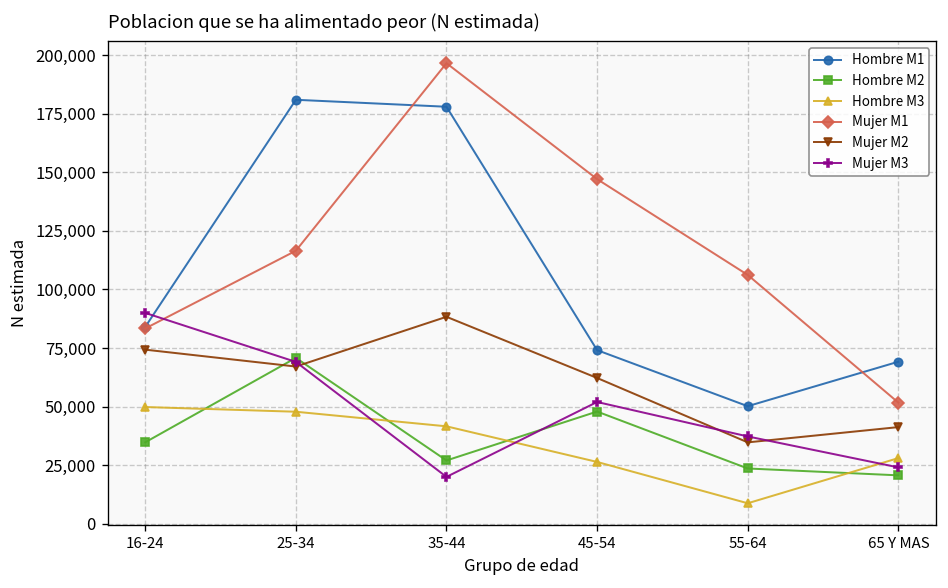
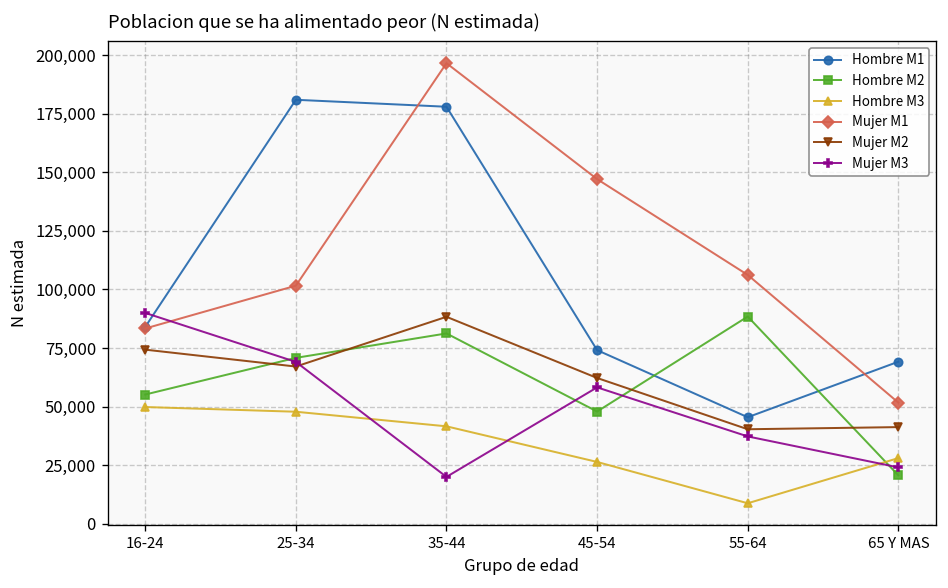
Hombre M2, 16-24: 35,000 -> 55,000
Mujer M1, 25-34: 117,000 -> 102,000
Hombre M2, 35-44: 27,000 -> 81,000
Mujer M3, 45-54: 52,000 -> 58,000
Hombre M1, 55-64: 50,000 -> 45,000
Hombre M2, 55-64: 24,000 -> 88,000
Mujer M2, 55-64: 35,000 -> 40,000
